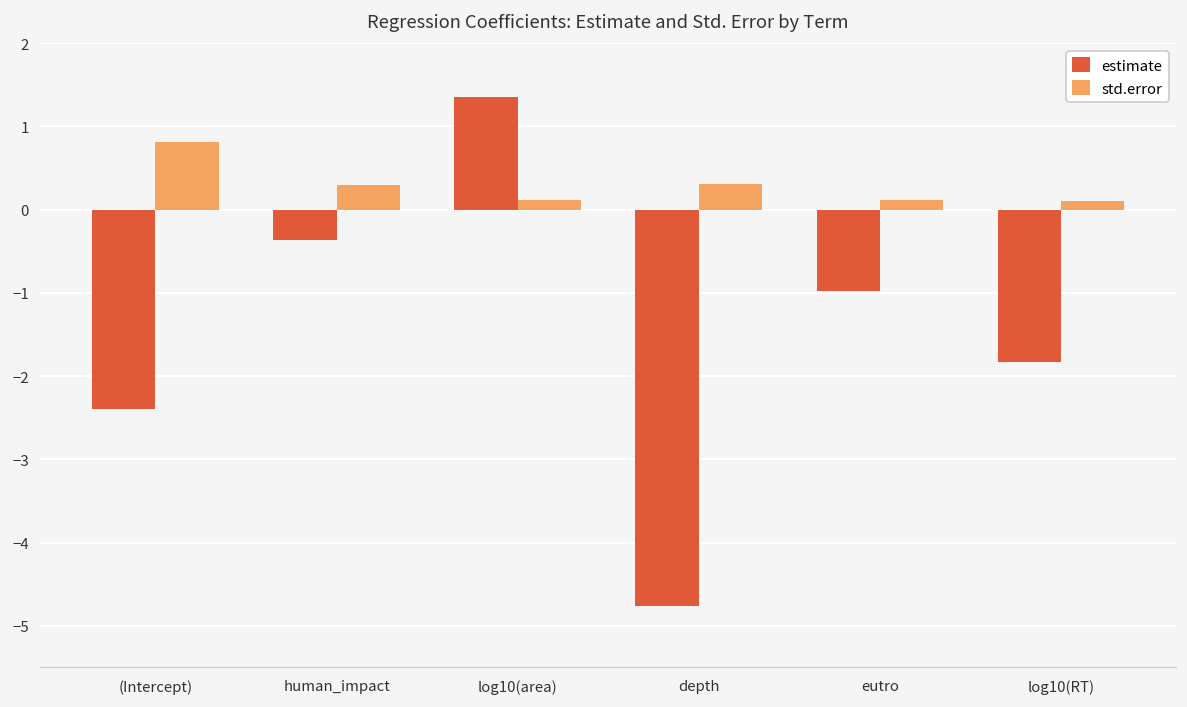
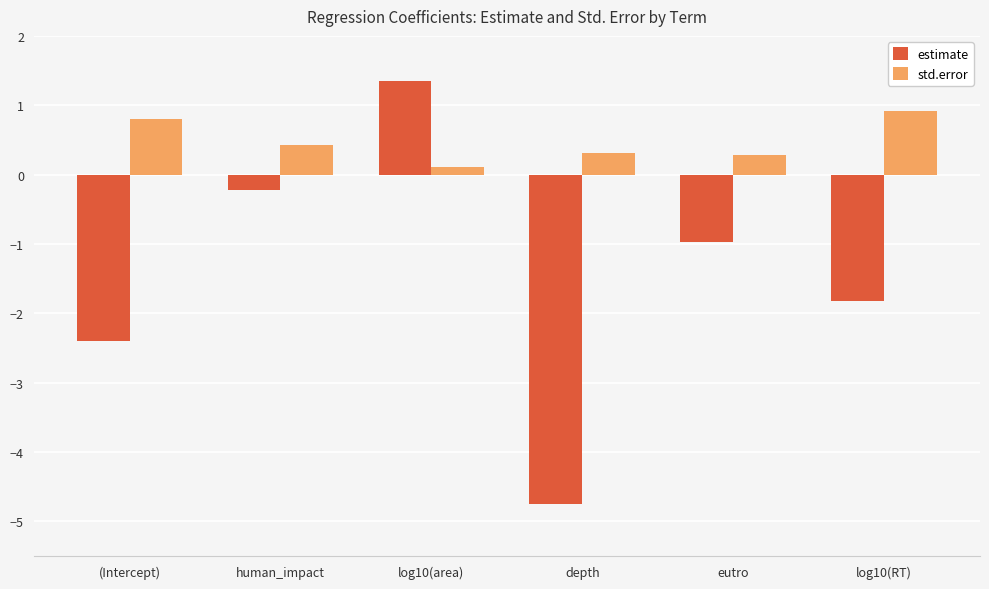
estimate, human_impact: -0.4 -> -0.2
std.error, human_impact: 0.3 -> 0.4
std.error, eutro: 0.1 -> 0.3
std.error, log10(RT): 0.1 -> 0.9
